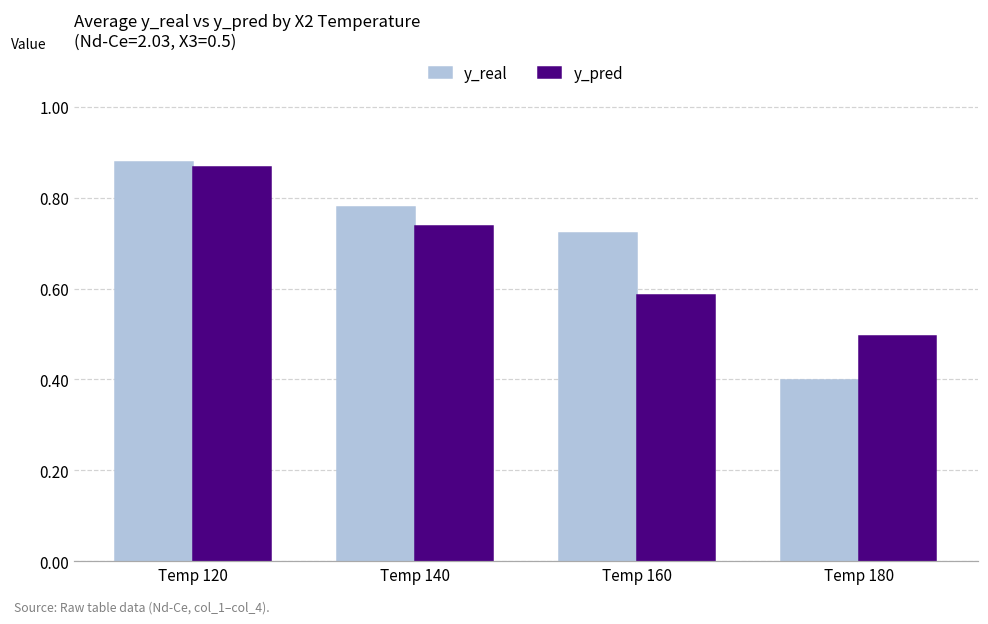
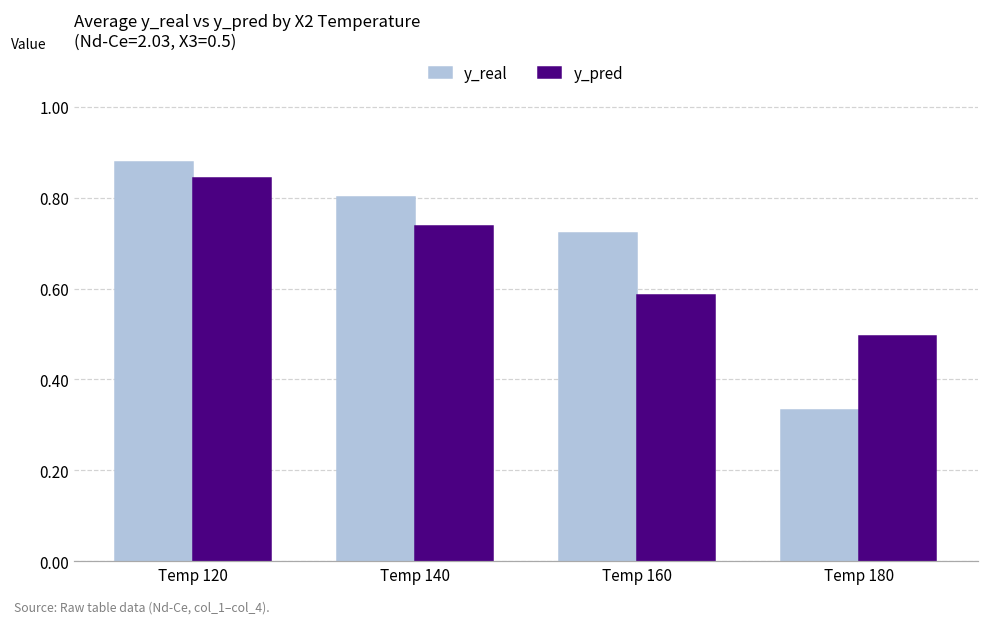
y_pred, Temp 120: 0.87 -> 0.84
y_real, Temp 140: 0.78 -> 0.80
y_real, Temp 180: 0.40 -> 0.33
